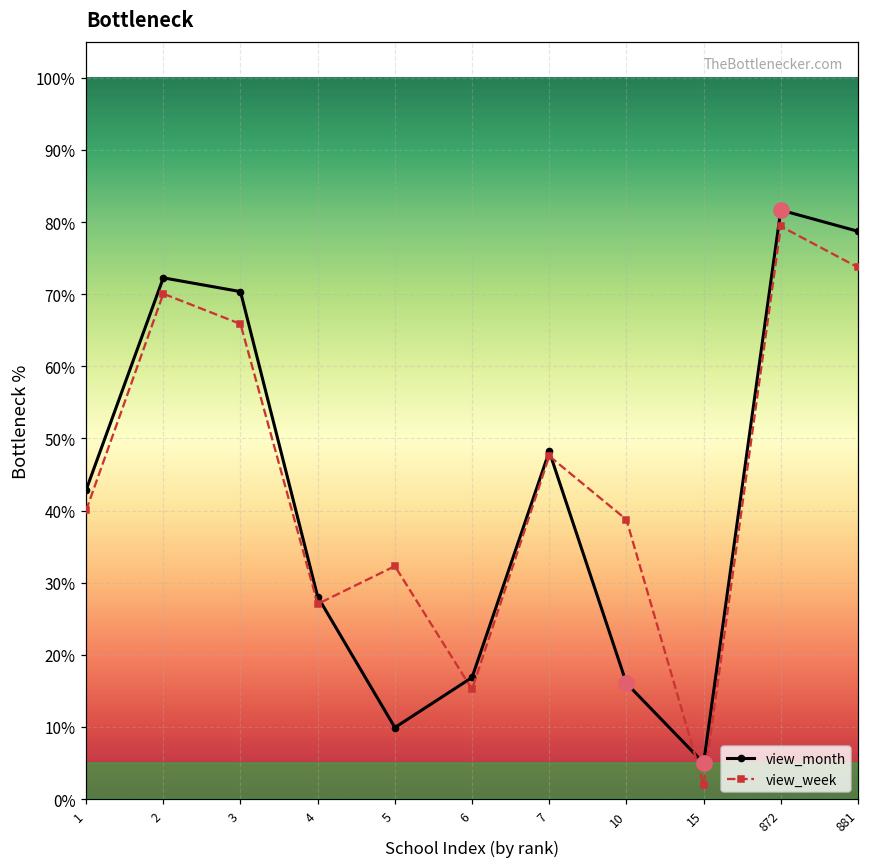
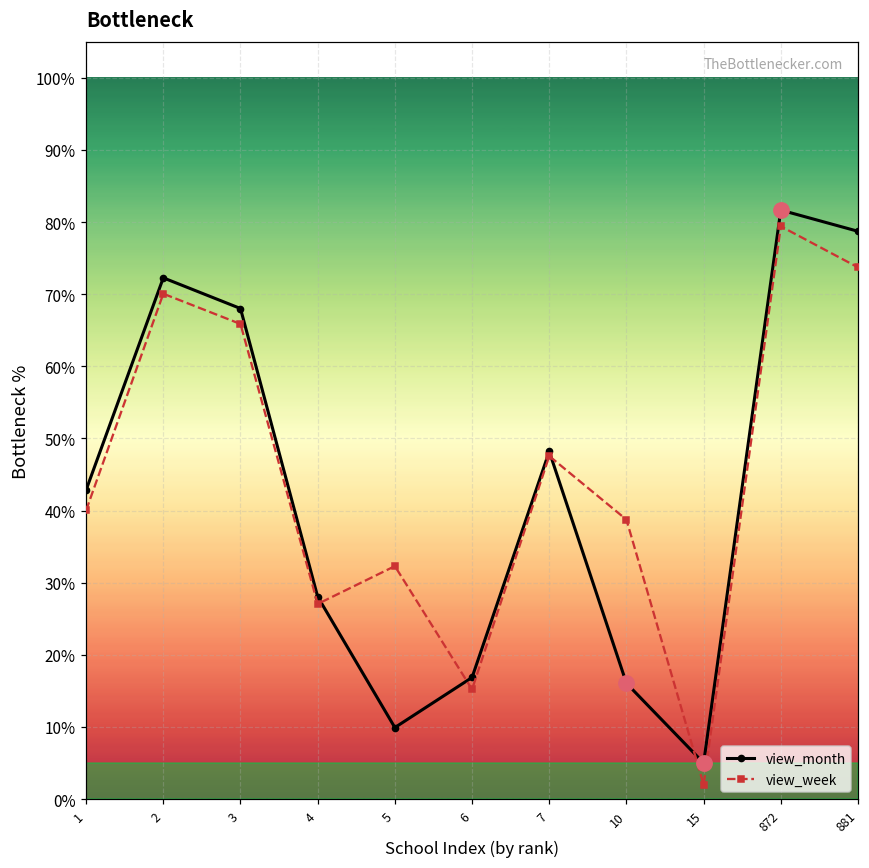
view_month, 3: 70% -> 68%
